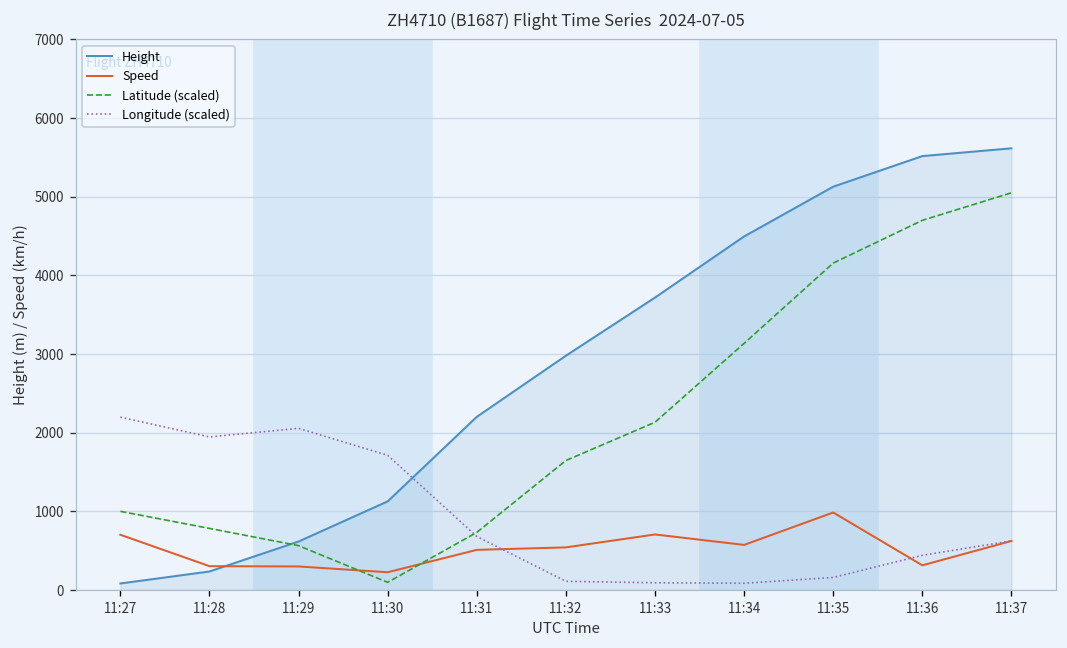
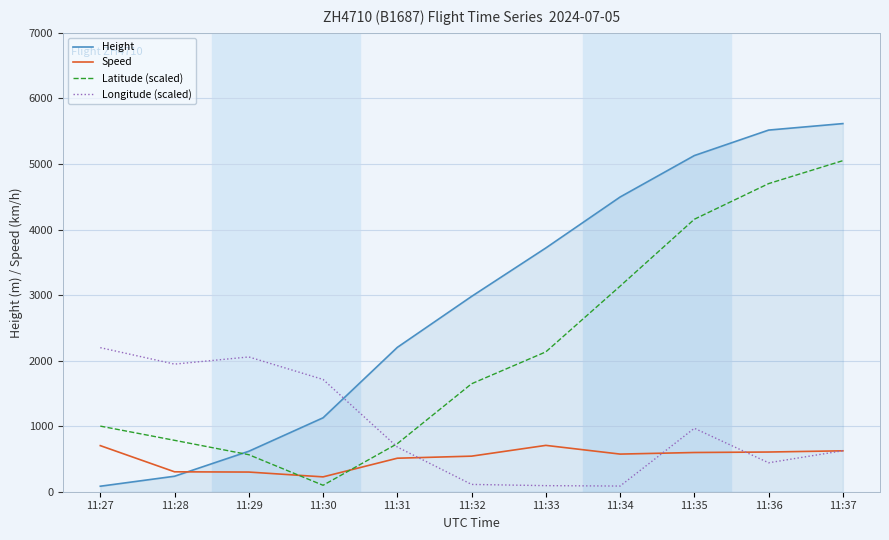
Speed, 11:35: 1000 -> 600
Longitude (scaled), 11:35: 200 -> 1000
Speed, 11:36: 300 -> 600
